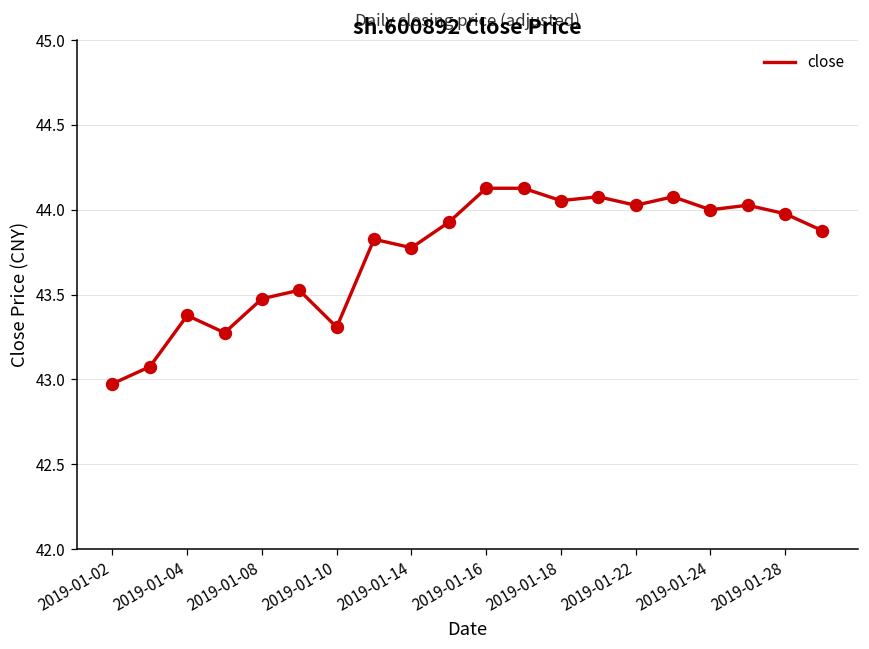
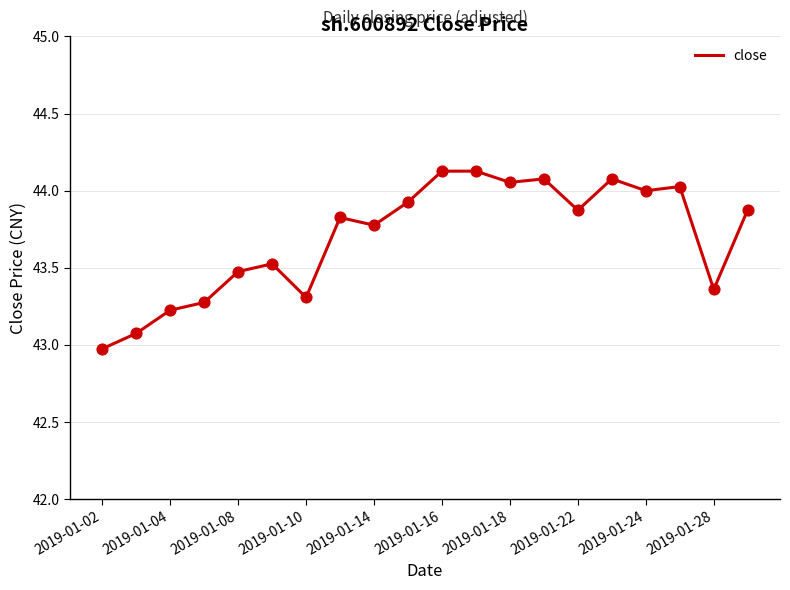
2019-01-04: 43.38 -> 43.23
2019-01-22: 44.03 -> 43.87
2019-01-28: 43.98 -> 43.36
